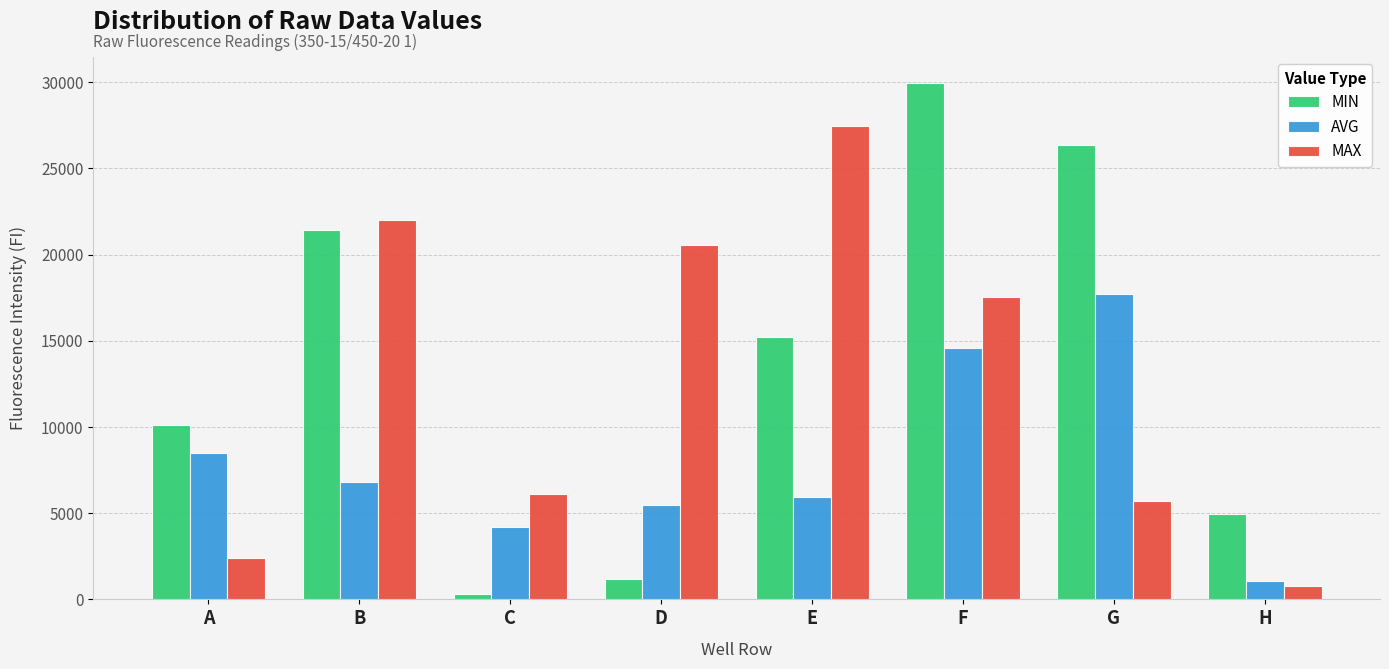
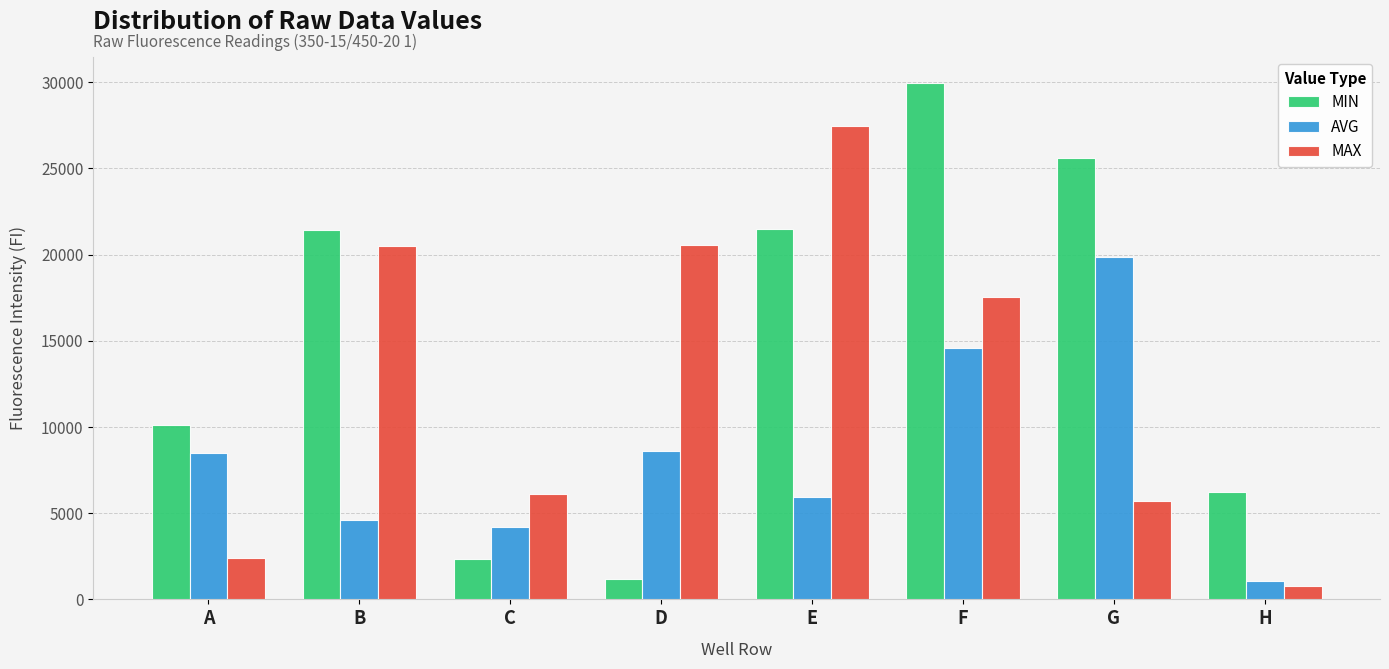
AVG, B: 6800 -> 4600
MAX, B: 22000 -> 20500
MIN, C: 300 -> 2400
AVG, D: 5500 -> 8600
MIN, E: 15200 -> 21500
MIN, G: 26300 -> 25600
AVG, G: 17700 -> 19900
MIN, H: 4900 -> 6200
